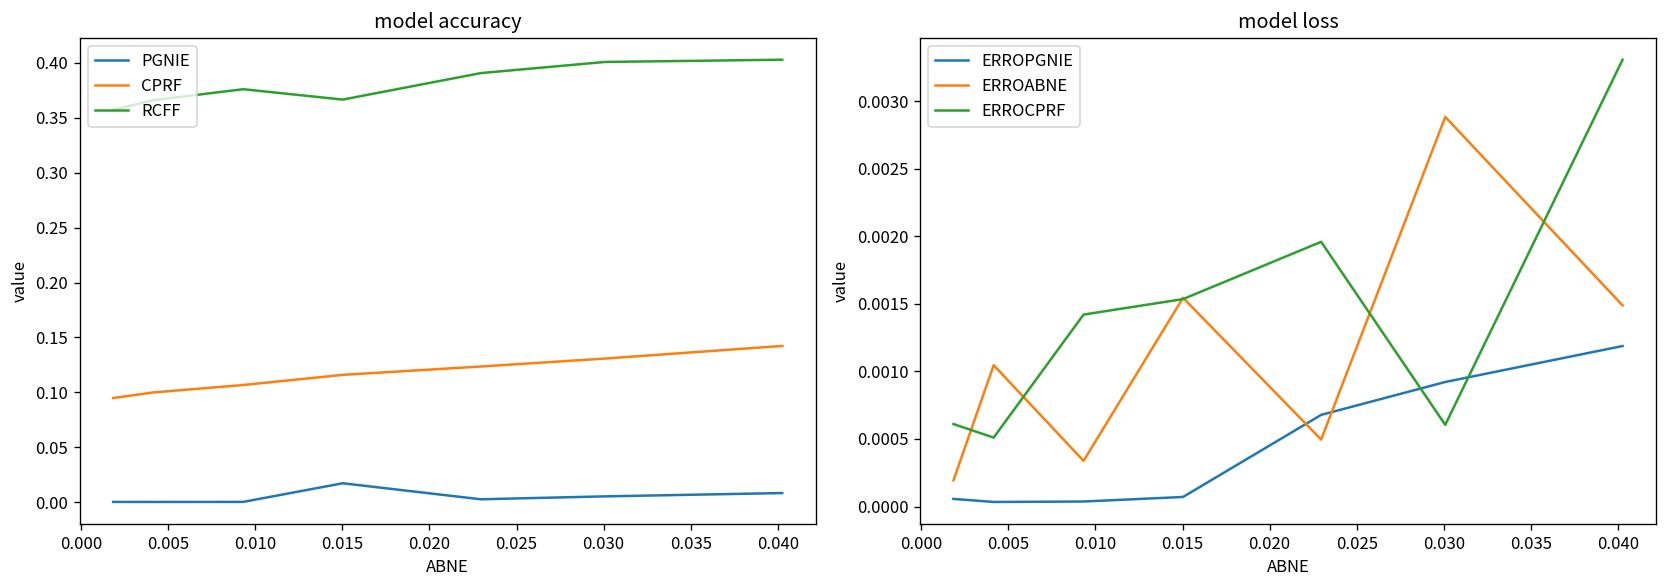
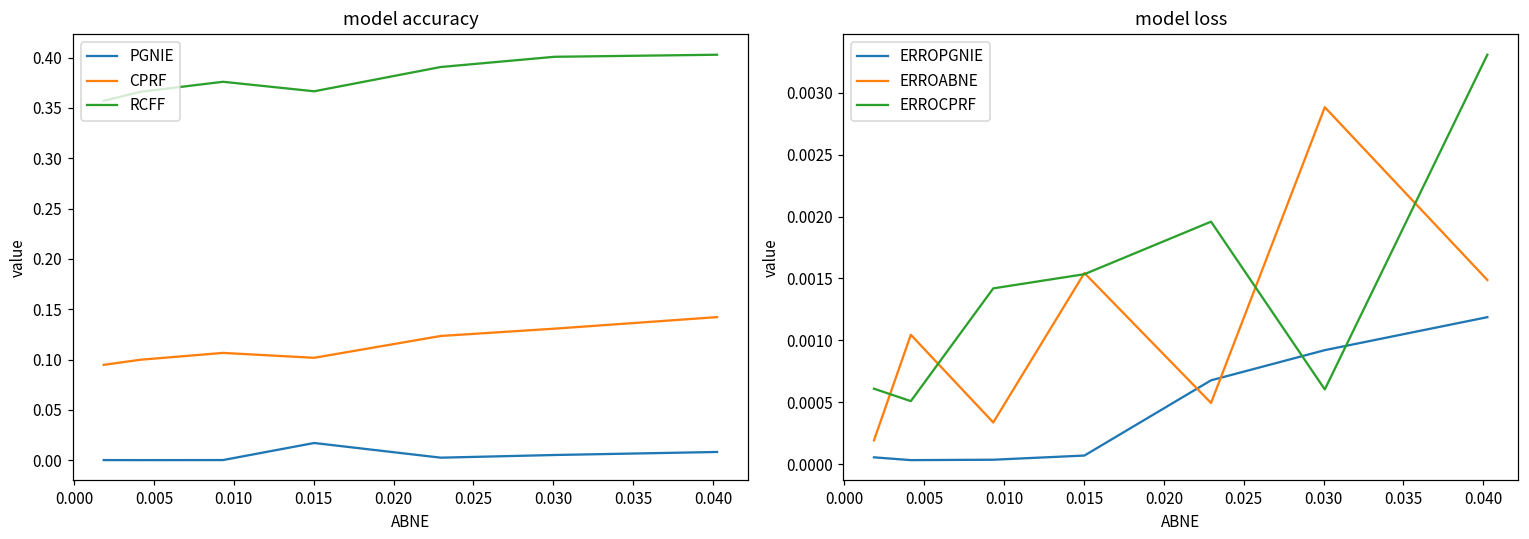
model accuracy, CPRF, 0.015: 0.12 -> 0.10
